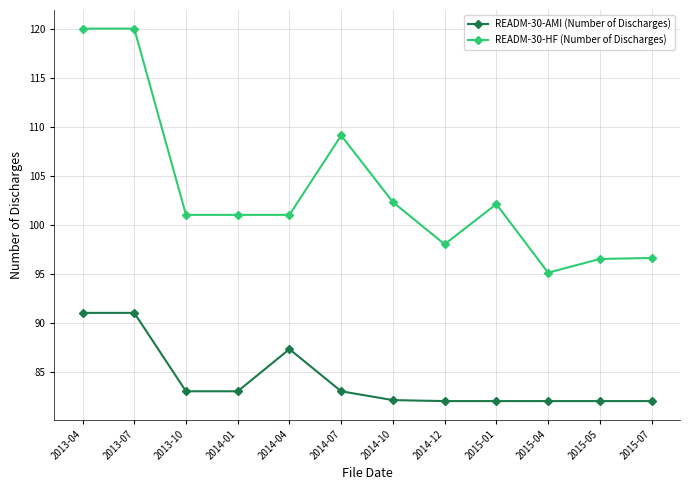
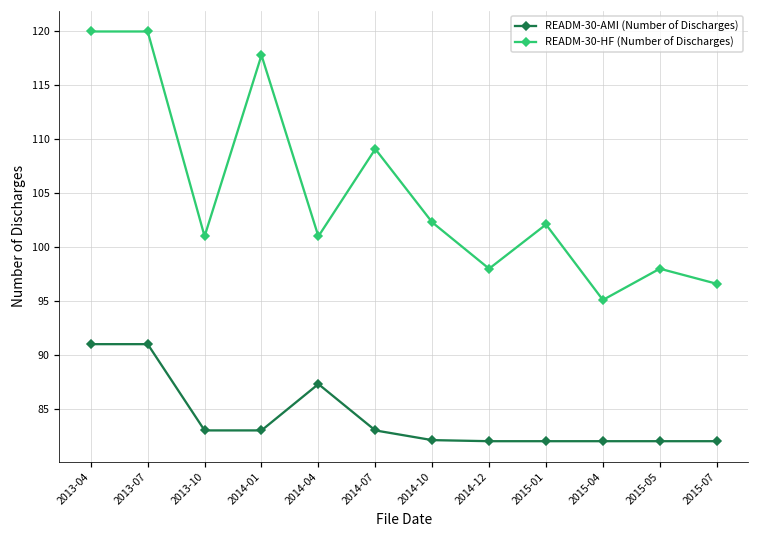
READM-30-HF (Number of Discharges), 2014-01: 101 -> 118
READM-30-HF (Number of Discharges), 2015-05: 97 -> 98
